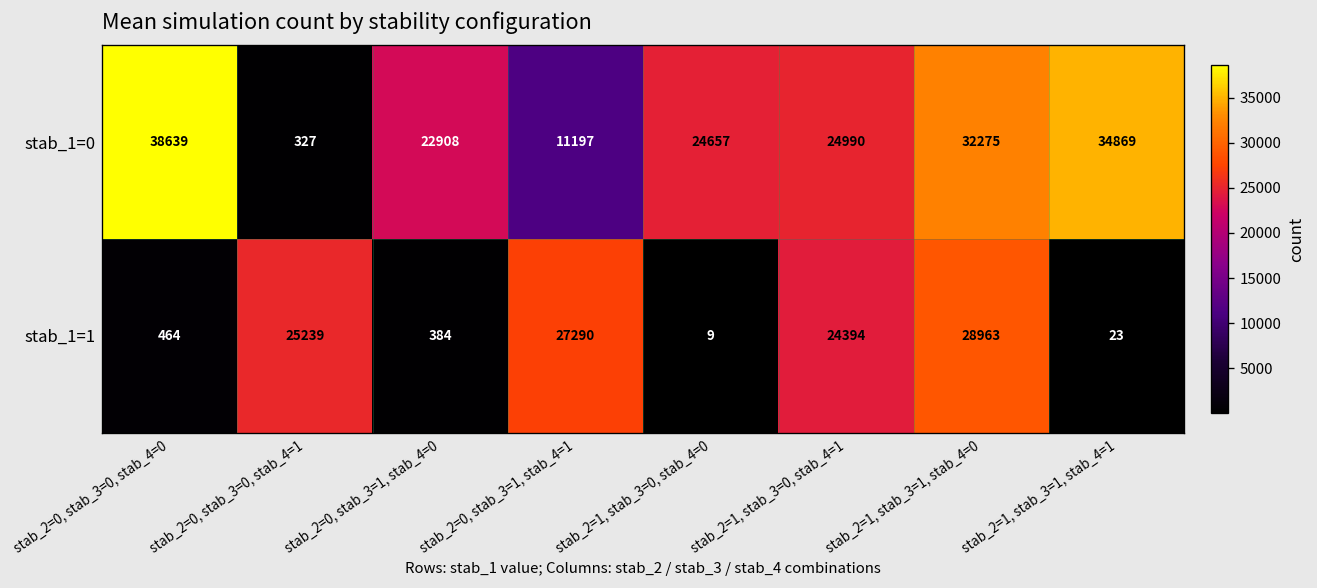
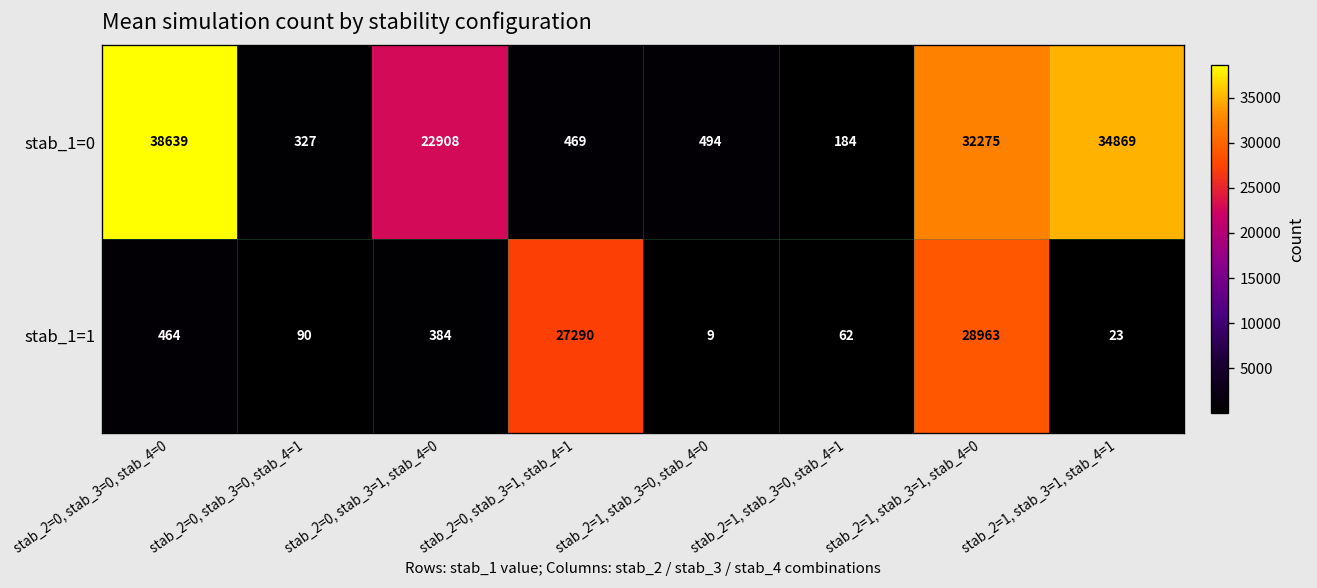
stab_1=0, stab_2=0, stab_3=1, stab_4=1: 11197 -> 469
stab_1=0, stab_2=1, stab_3=0, stab_4=0: 24657 -> 494
stab_1=0, stab_2=1, stab_3=0, stab_4=1: 24990 -> 184
stab_1=1, stab_2=0, stab_3=0, stab_4=1: 25239 -> 90
stab_1=1, stab_2=1, stab_3=0, stab_4=1: 24394 -> 62
